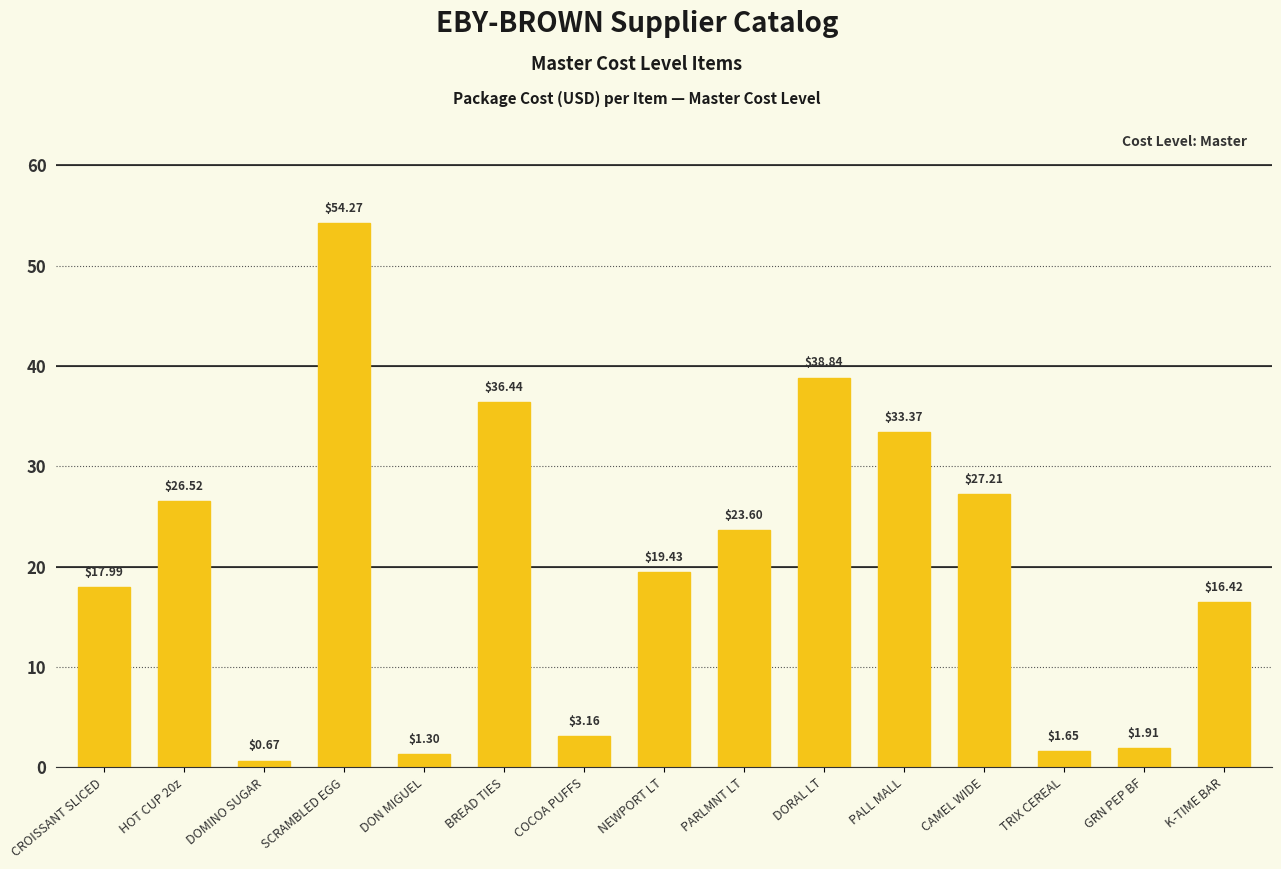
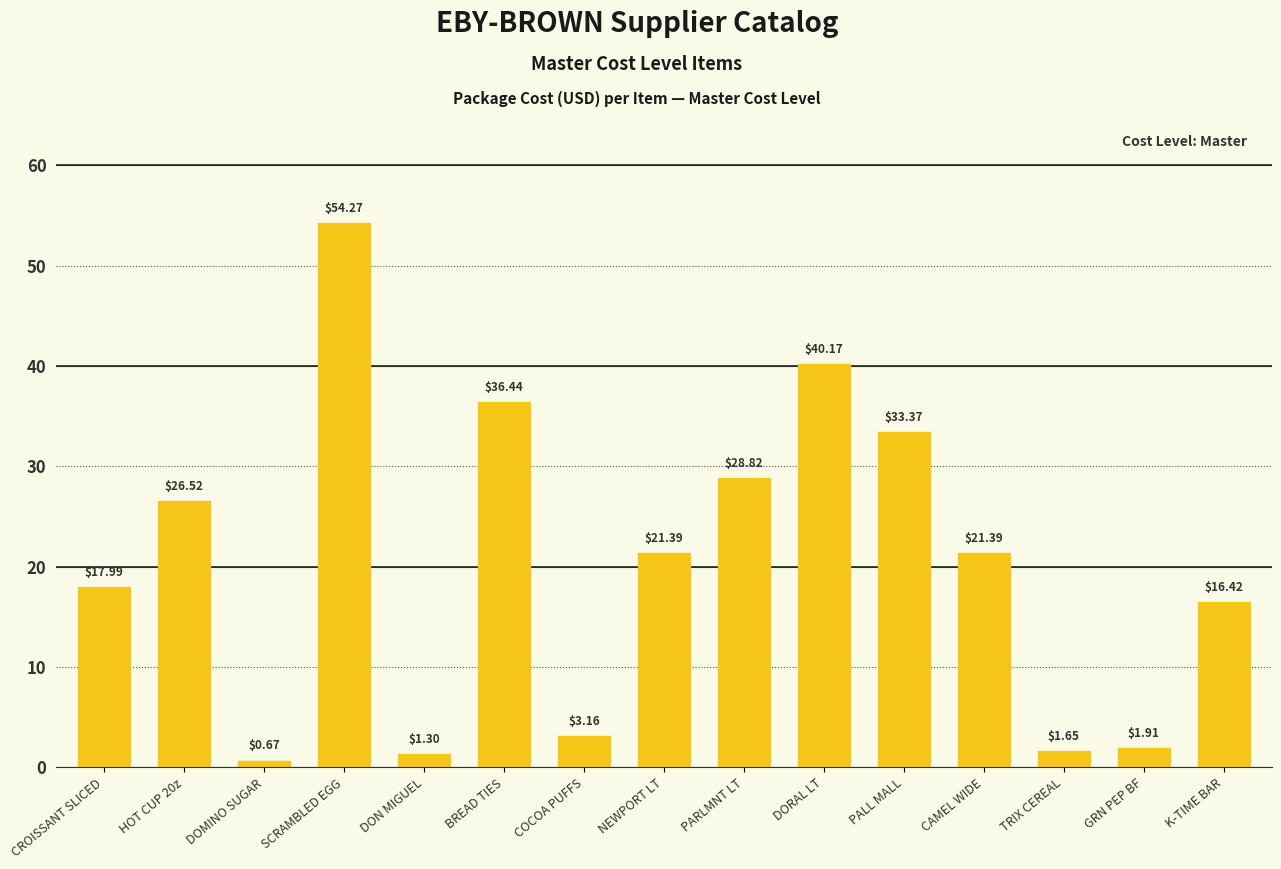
NEWPORT LT: $19.43 -> $21.39
PARLMNT LT: $23.60 -> $28.82
DORAL LT: $38.84 -> $40.17
CAMEL WIDE: $27.21 -> $21.39
